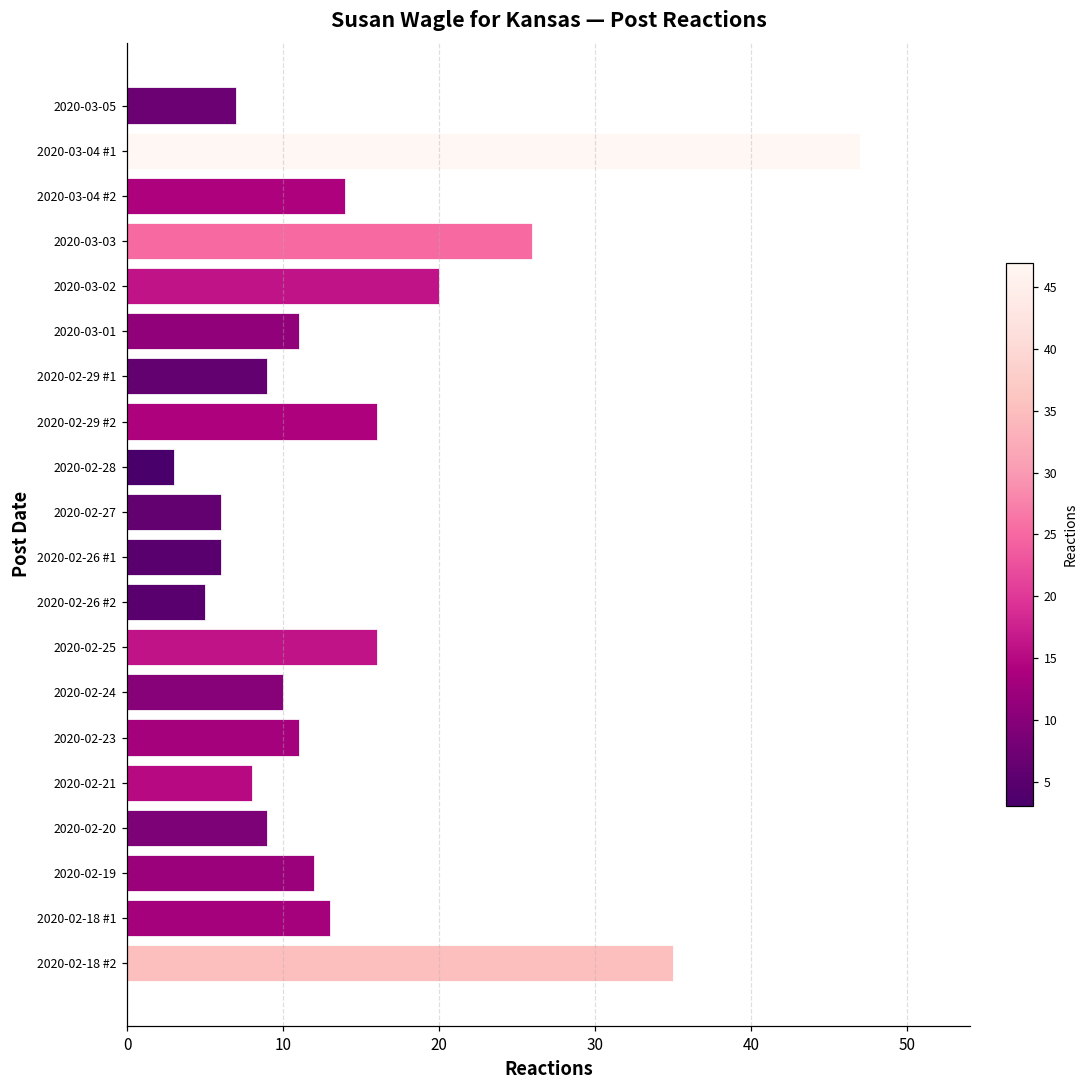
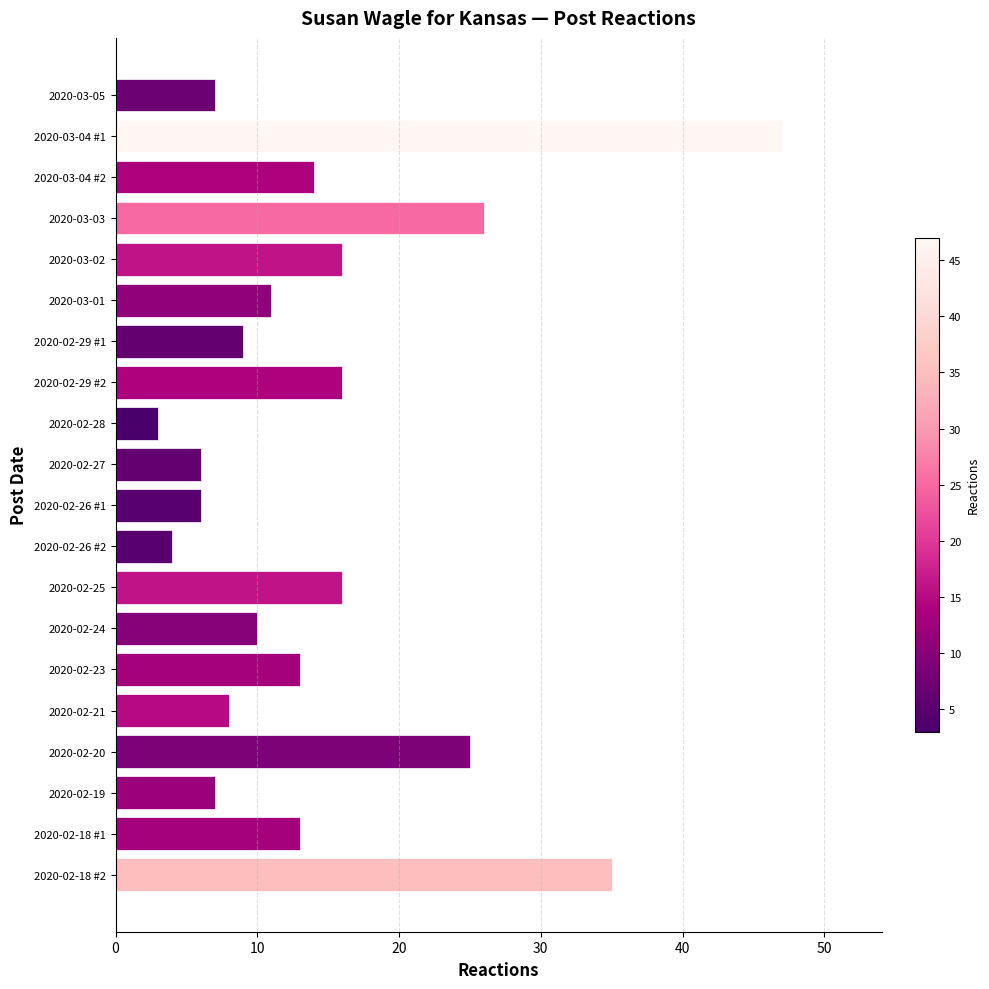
2020-03-02: 20 -> 16
2020-02-26 #2: 5 -> 4
2020-02-23: 11 -> 13
2020-02-20: 9 -> 25
2020-02-19: 12 -> 7
